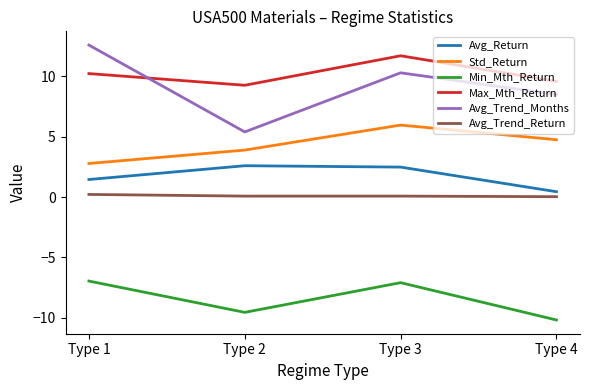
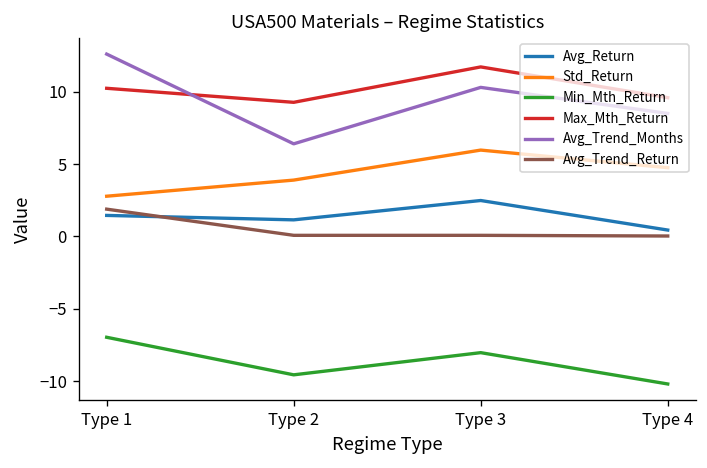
Avg_Trend_Return, Type 1: 0.2 -> 1.9
Avg_Return, Type 2: 2.6 -> 1.1
Avg_Trend_Months, Type 2: 5.4 -> 6.4
Min_Mth_Return, Type 3: -7.1 -> -8.0
